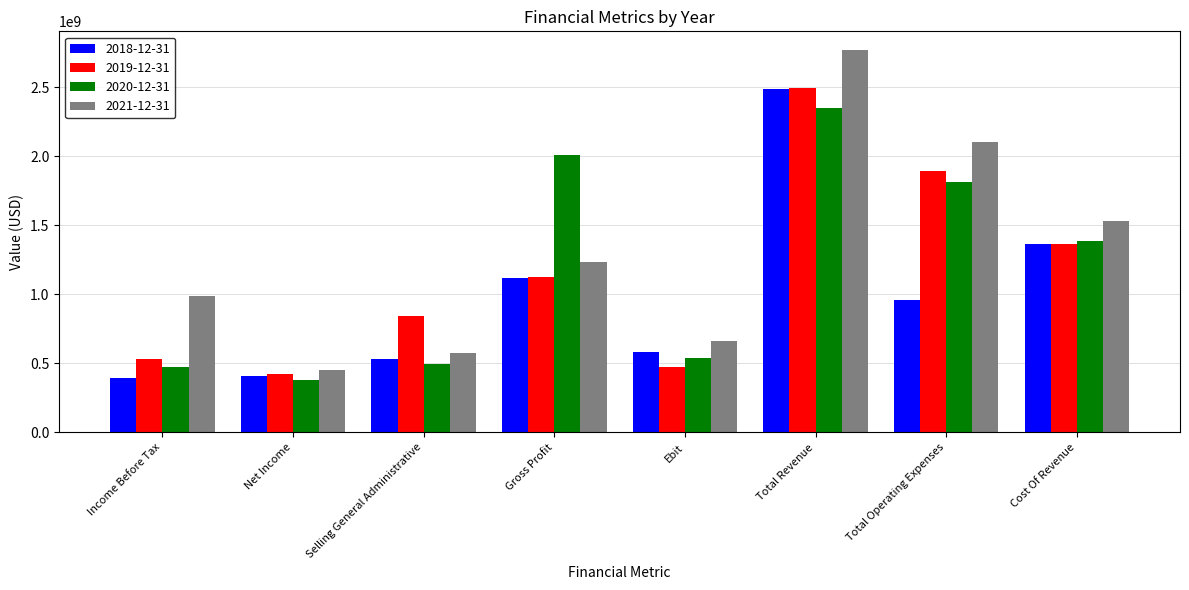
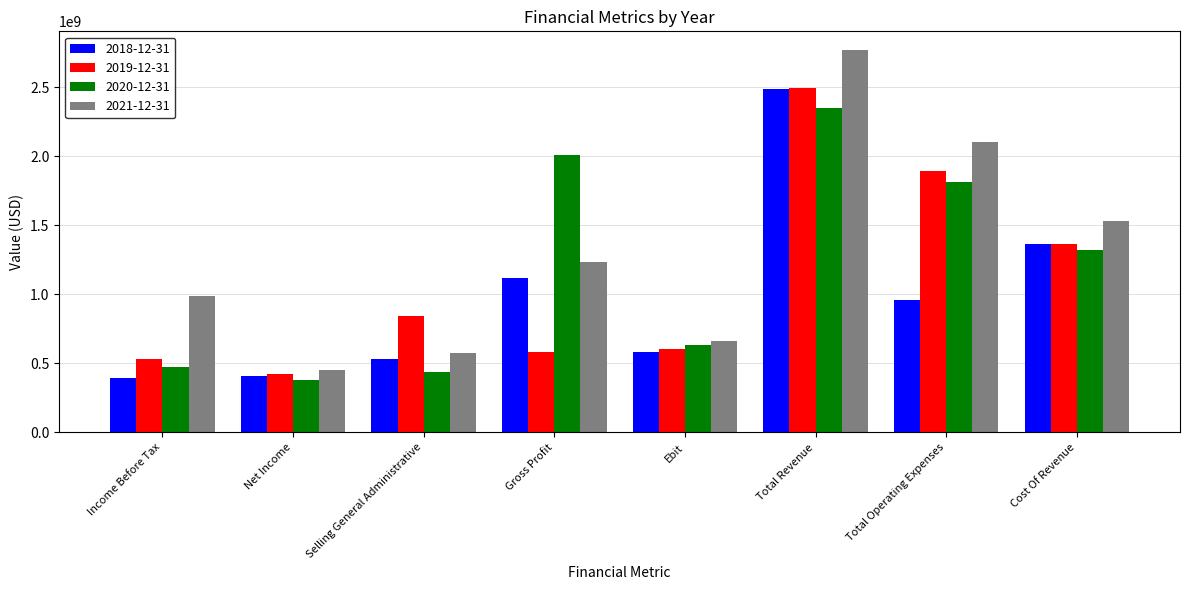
2020-12-31, Selling General Administrative: 490000000 -> 430000000
2019-12-31, Gross Profit: 1130000000 -> 580000000
2019-12-31, Ebit: 480000000 -> 600000000
2020-12-31, Ebit: 540000000 -> 630000000
2020-12-31, Cost Of Revenue: 1390000000 -> 1320000000
